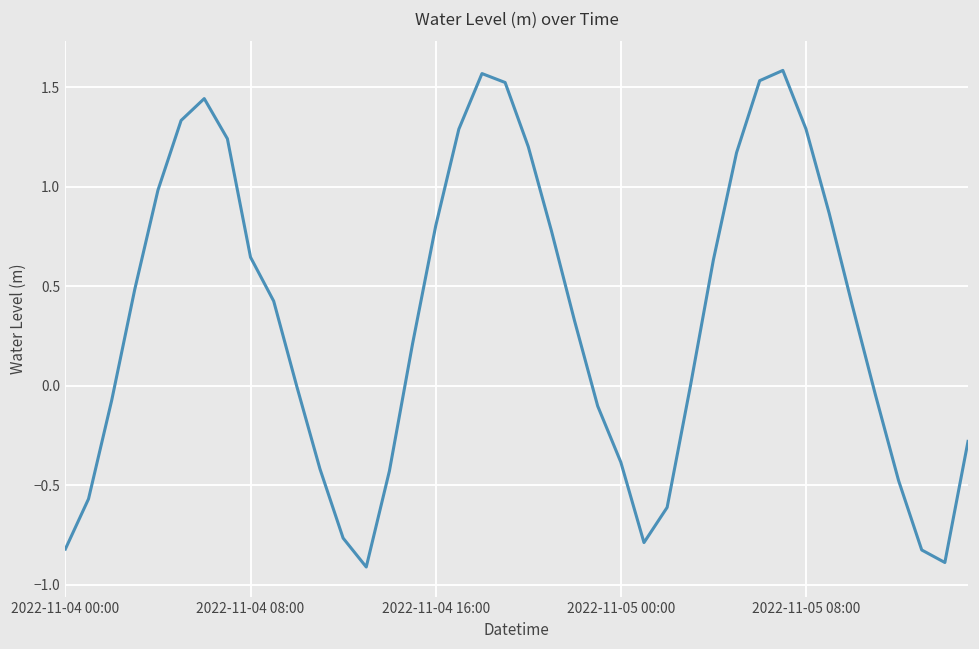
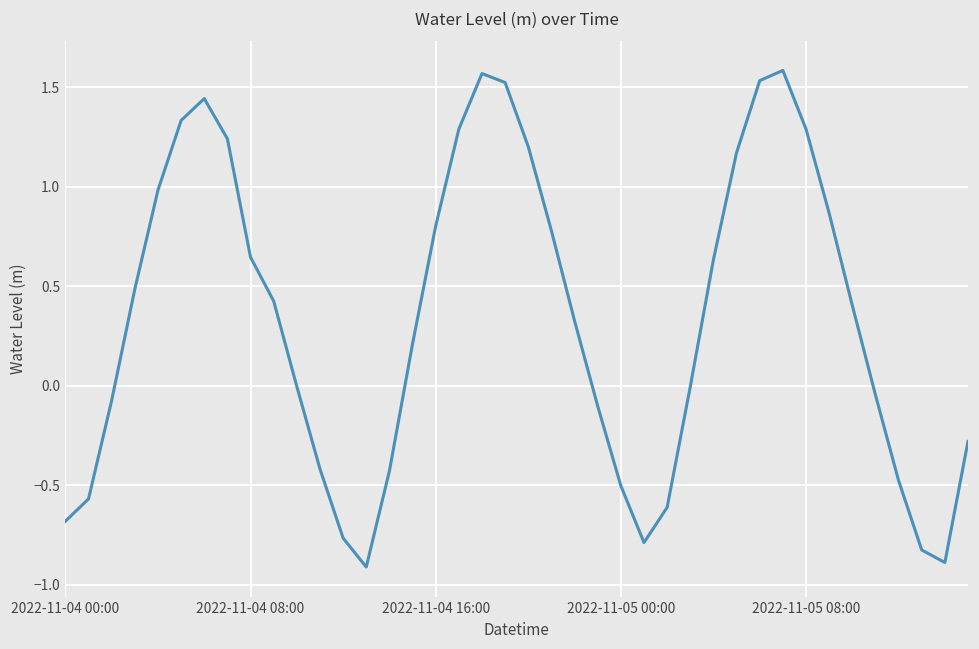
2022-11-04 00:00: -0.82 -> -0.68
2022-11-05 00:00: -0.38 -> -0.50
